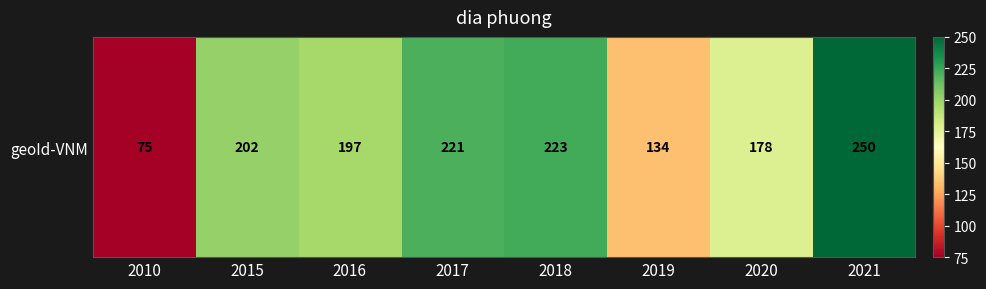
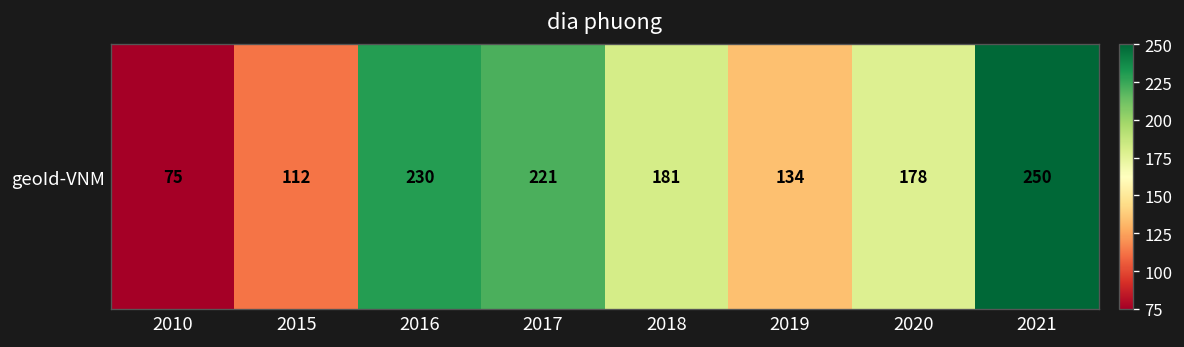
geoId-VNM, 2015: 202 -> 112
geoId-VNM, 2016: 197 -> 230
geoId-VNM, 2018: 223 -> 181
